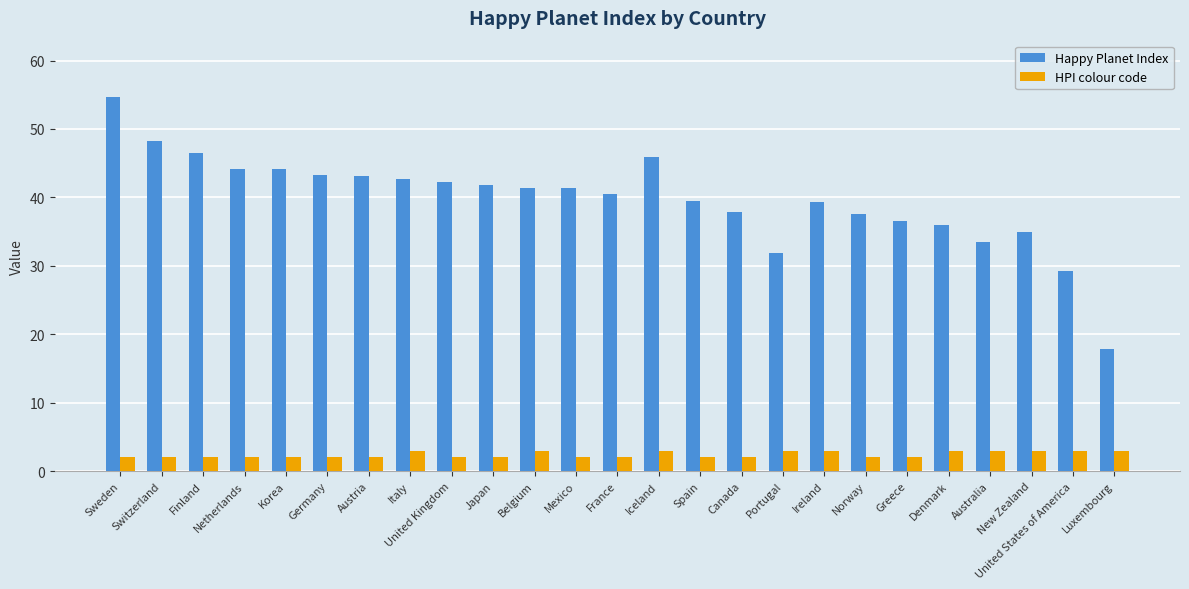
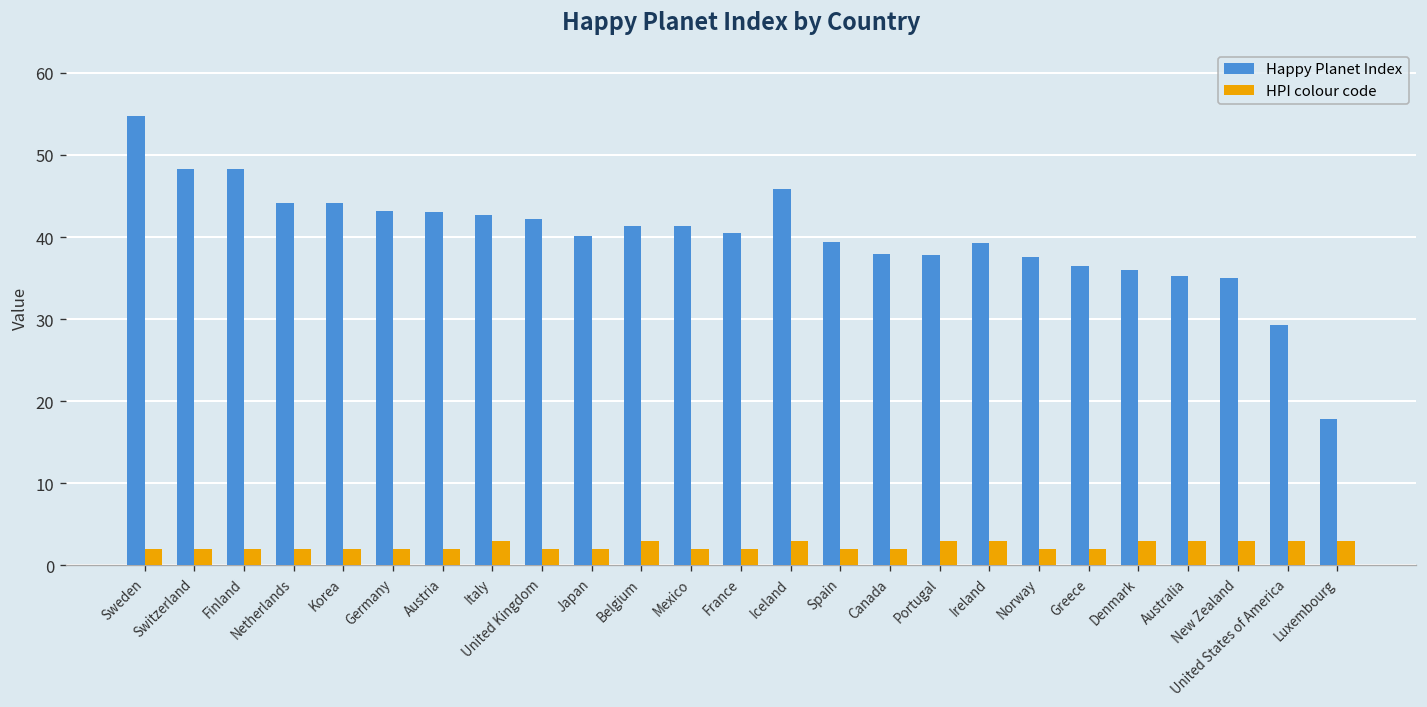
Happy Planet Index, Finland: 47 -> 48
Happy Planet Index, Japan: 42 -> 40
Happy Planet Index, Portugal: 32 -> 38
Happy Planet Index, Australia: 34 -> 35
